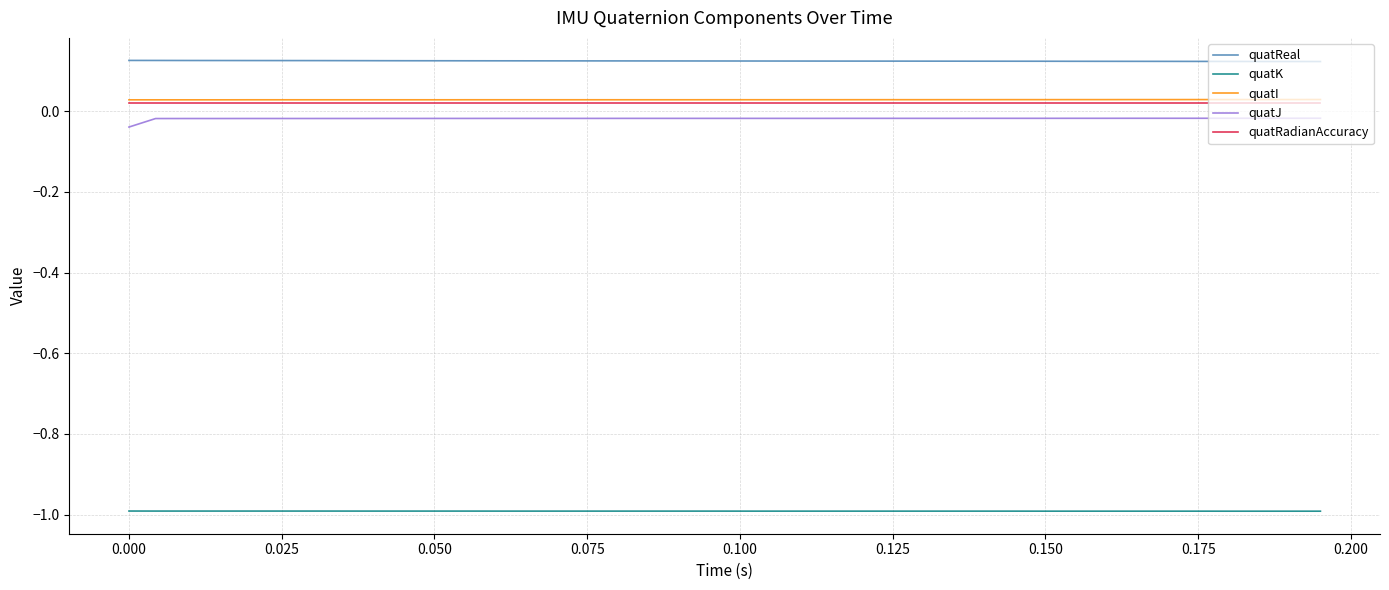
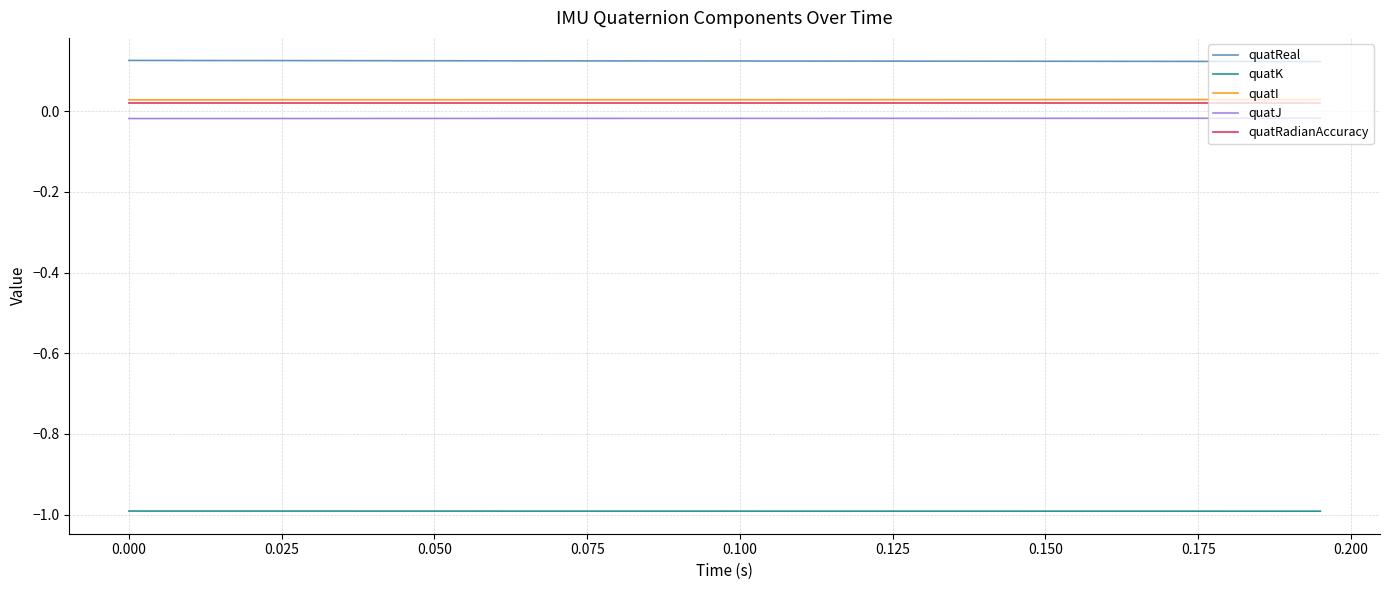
quatJ, 0.000: -0.04 -> -0.02
